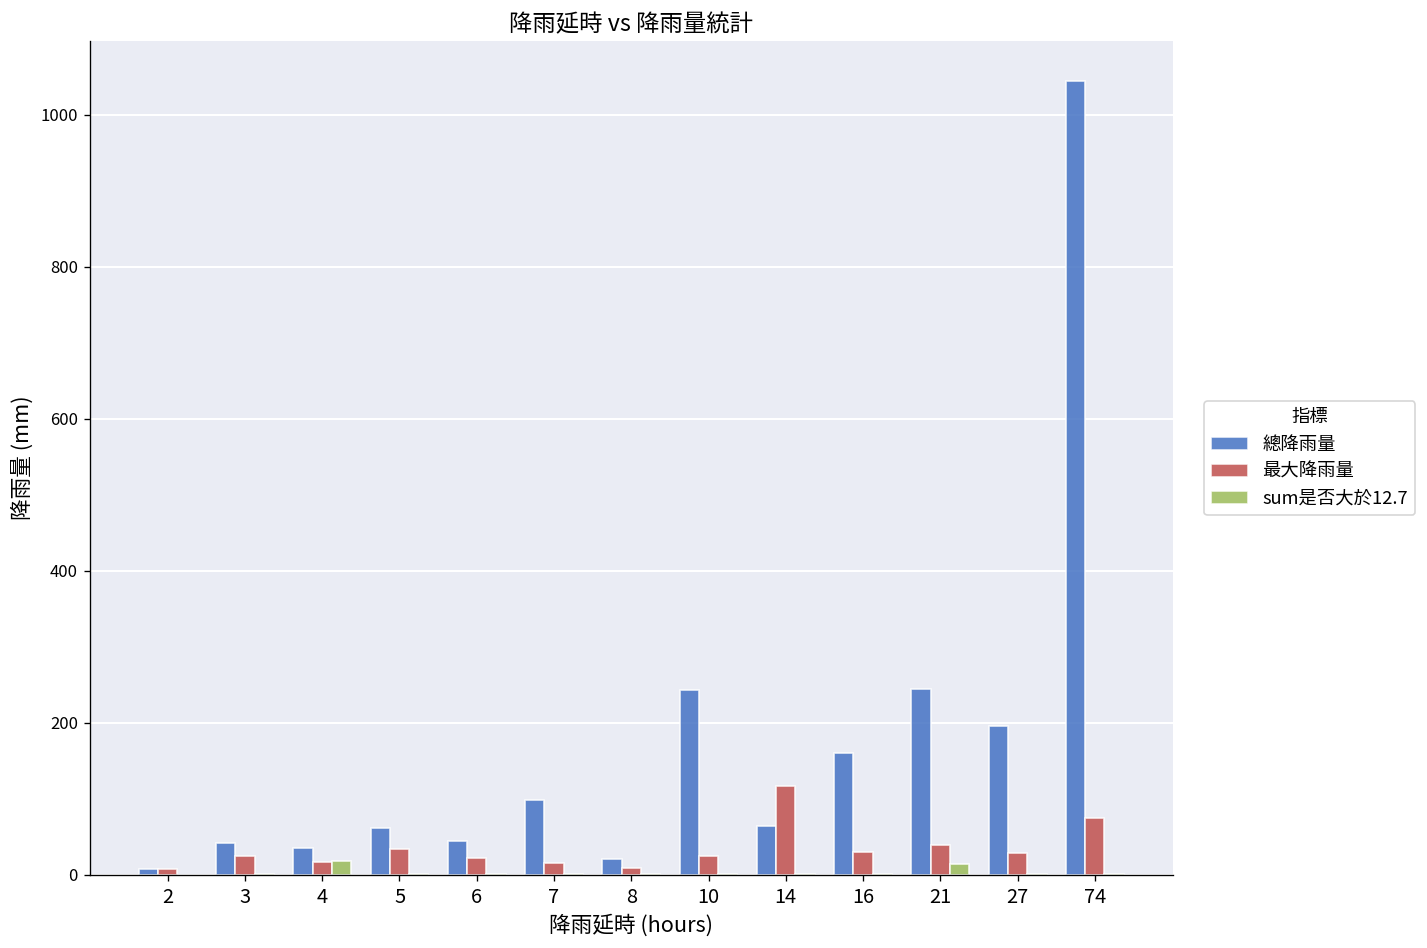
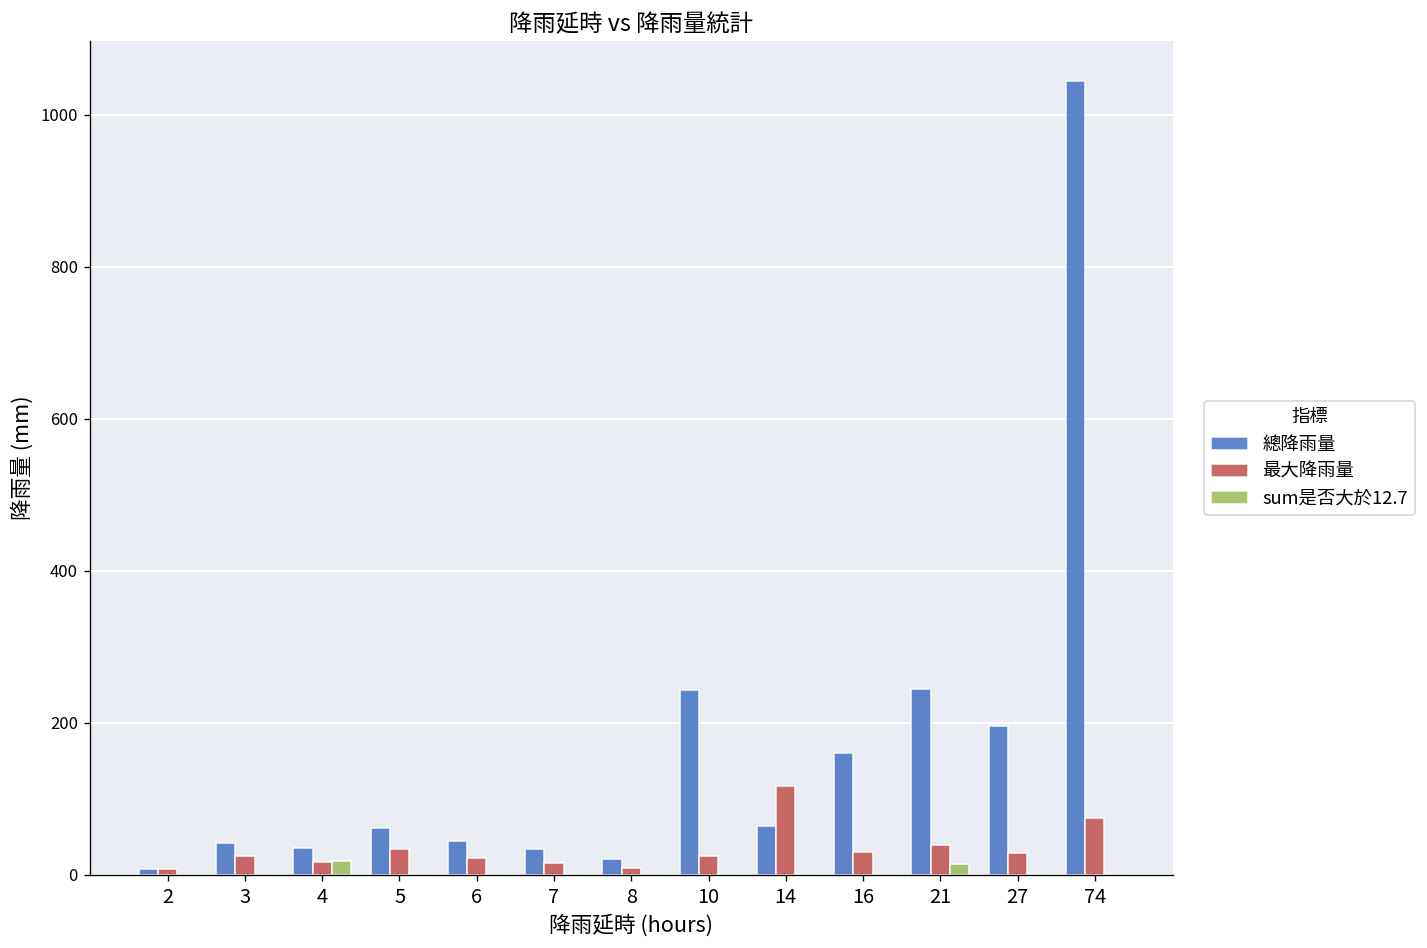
總降雨量, 7: 100 -> 30
